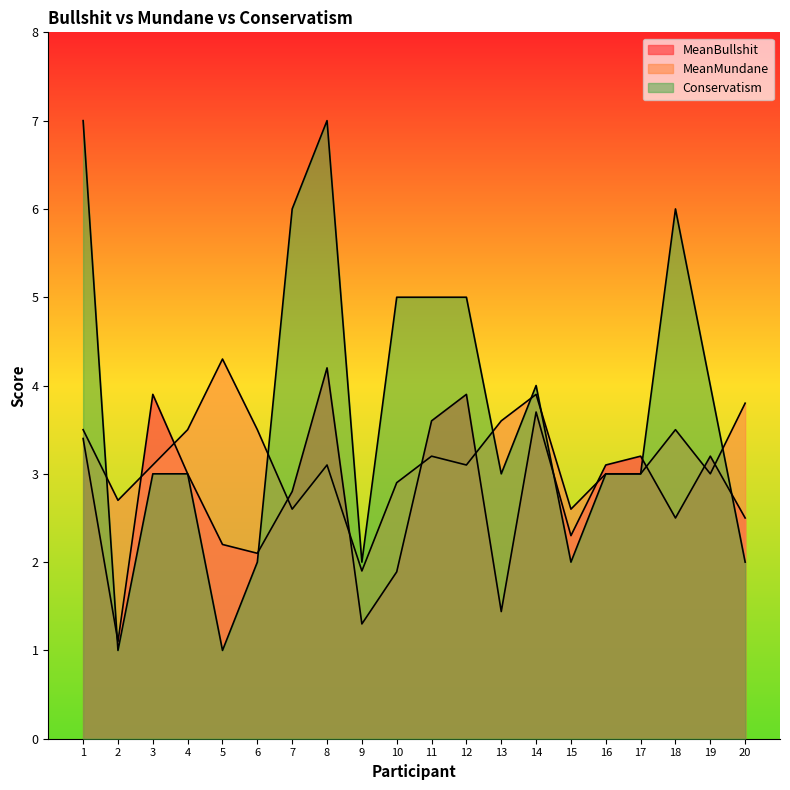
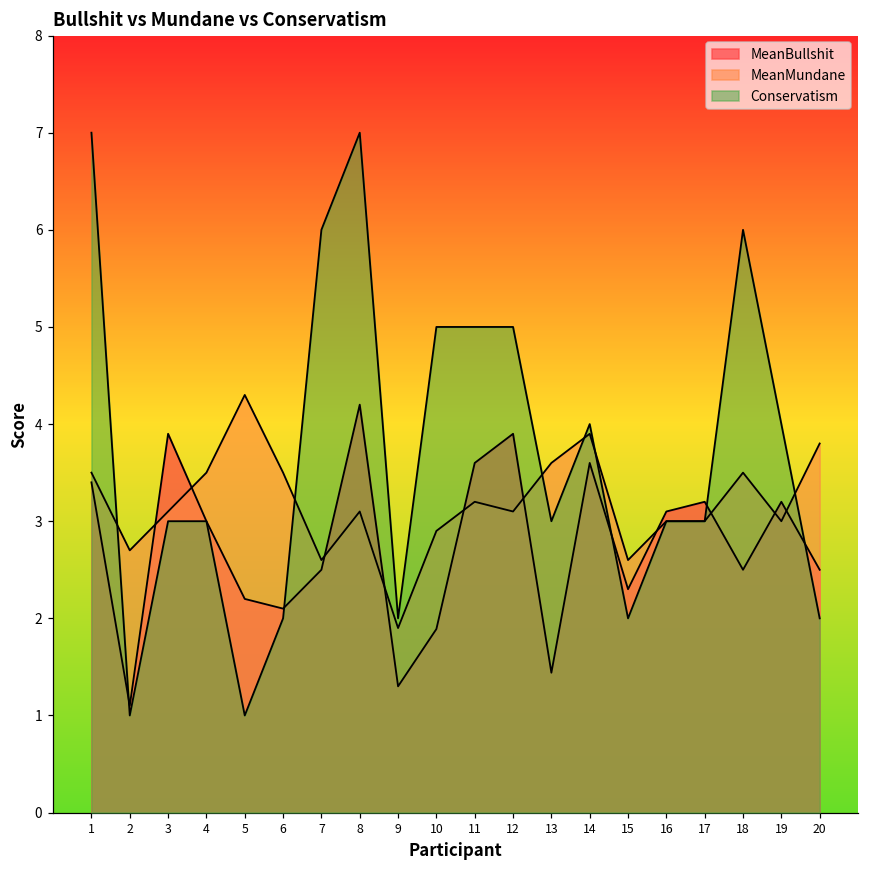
MeanBullshit, 7: 2.8 -> 2.5
MeanBullshit, 14: 3.7 -> 3.6
